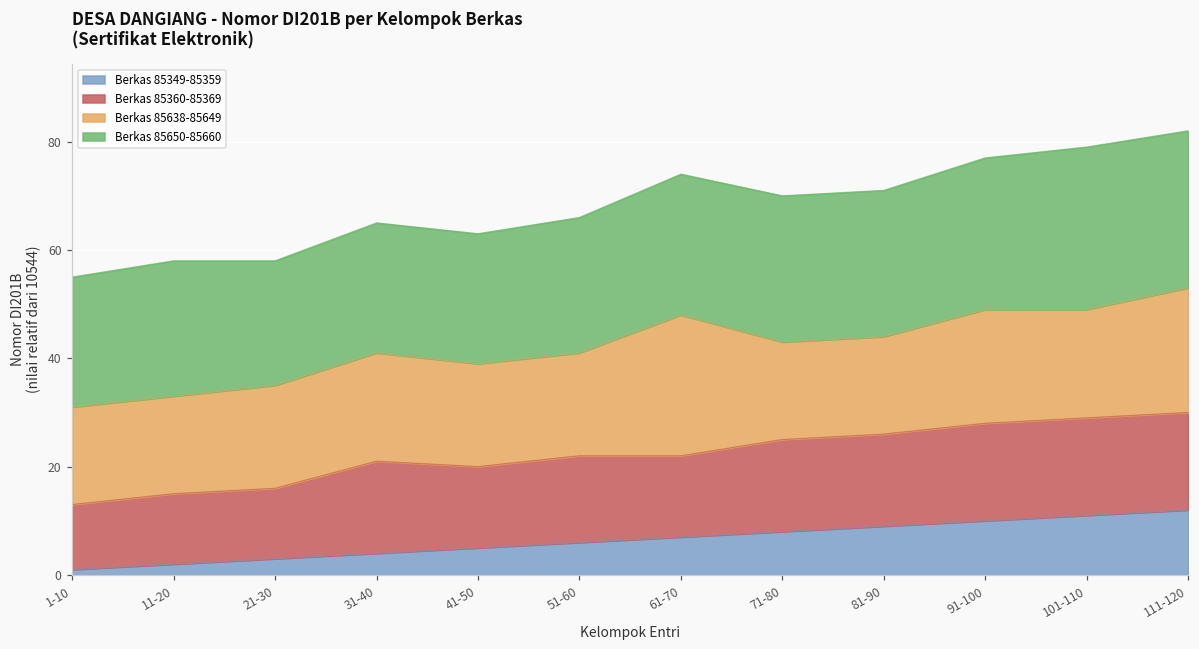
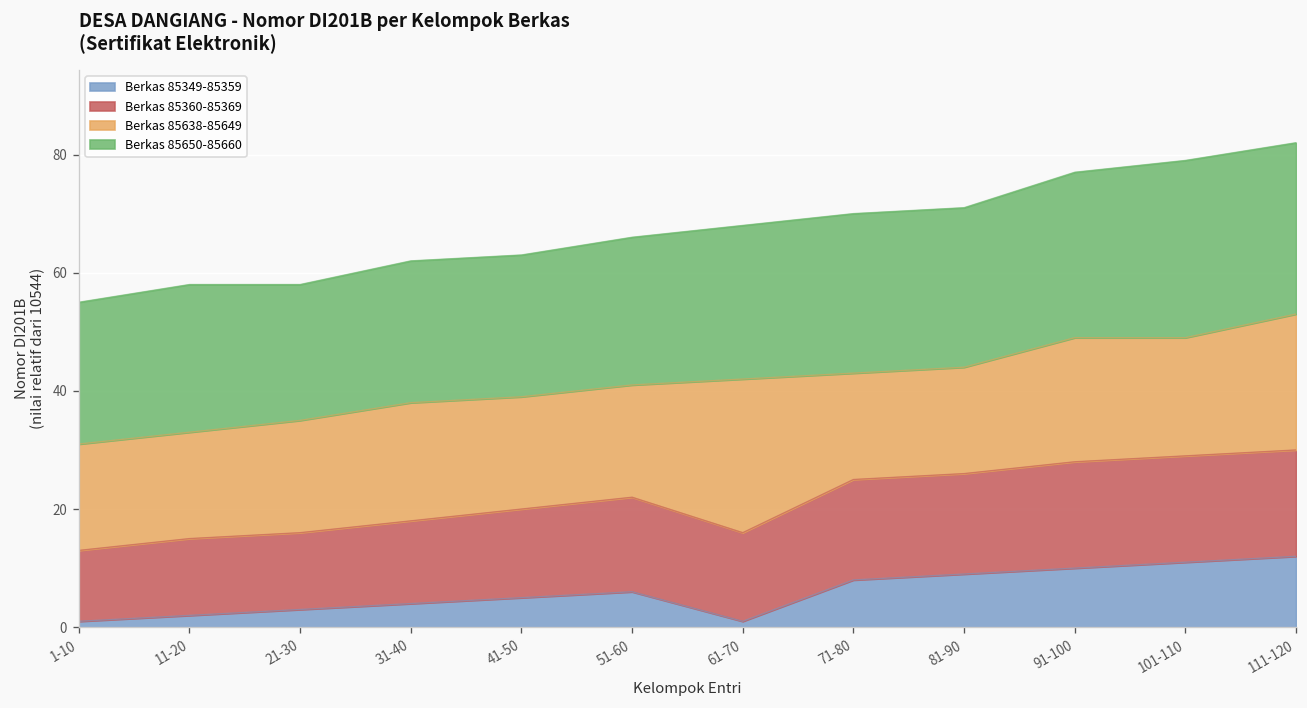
Berkas 85360-85369, 31-40: 17 -> 14
Berkas 85349-85359, 61-70: 7 -> 1
